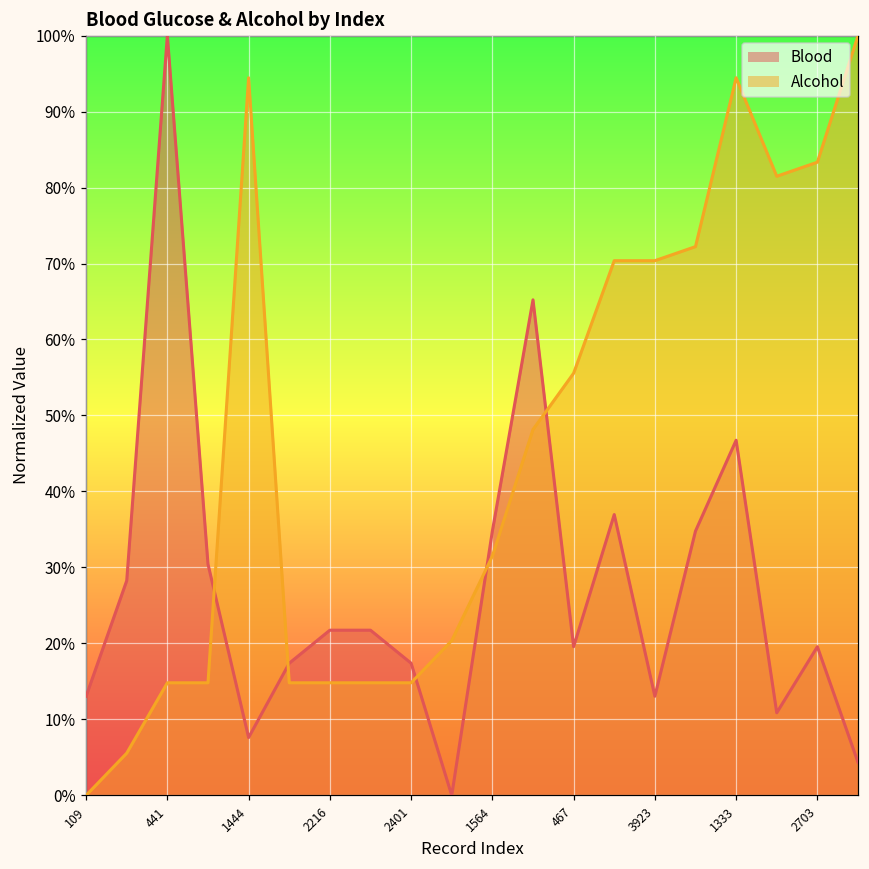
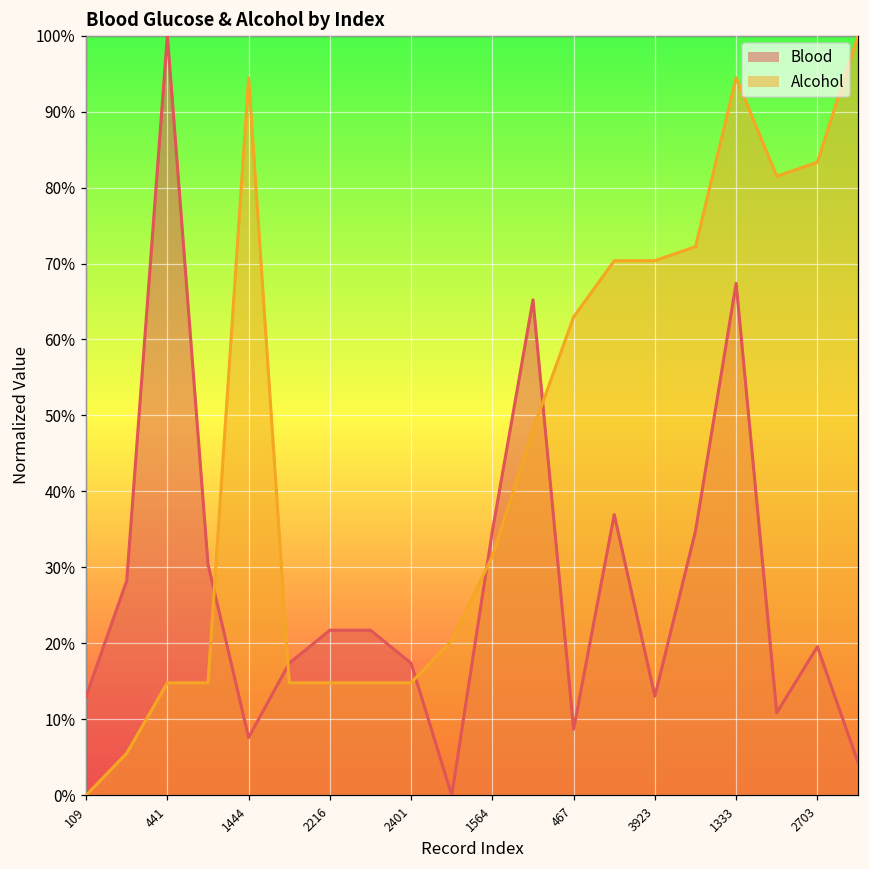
Blood, 467: 20% -> 9%
Alcohol, 467: 56% -> 63%
Blood, 1333: 47% -> 67%
